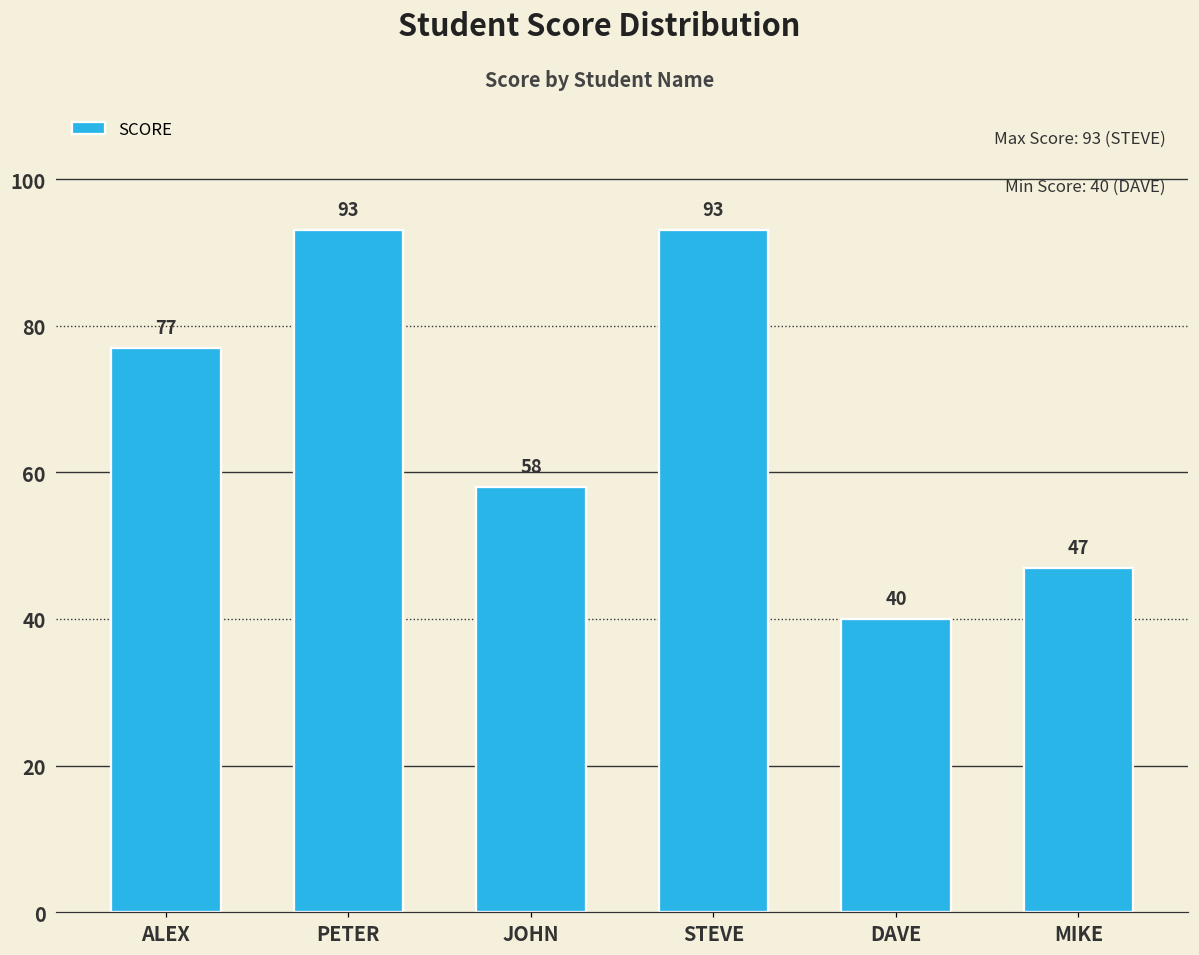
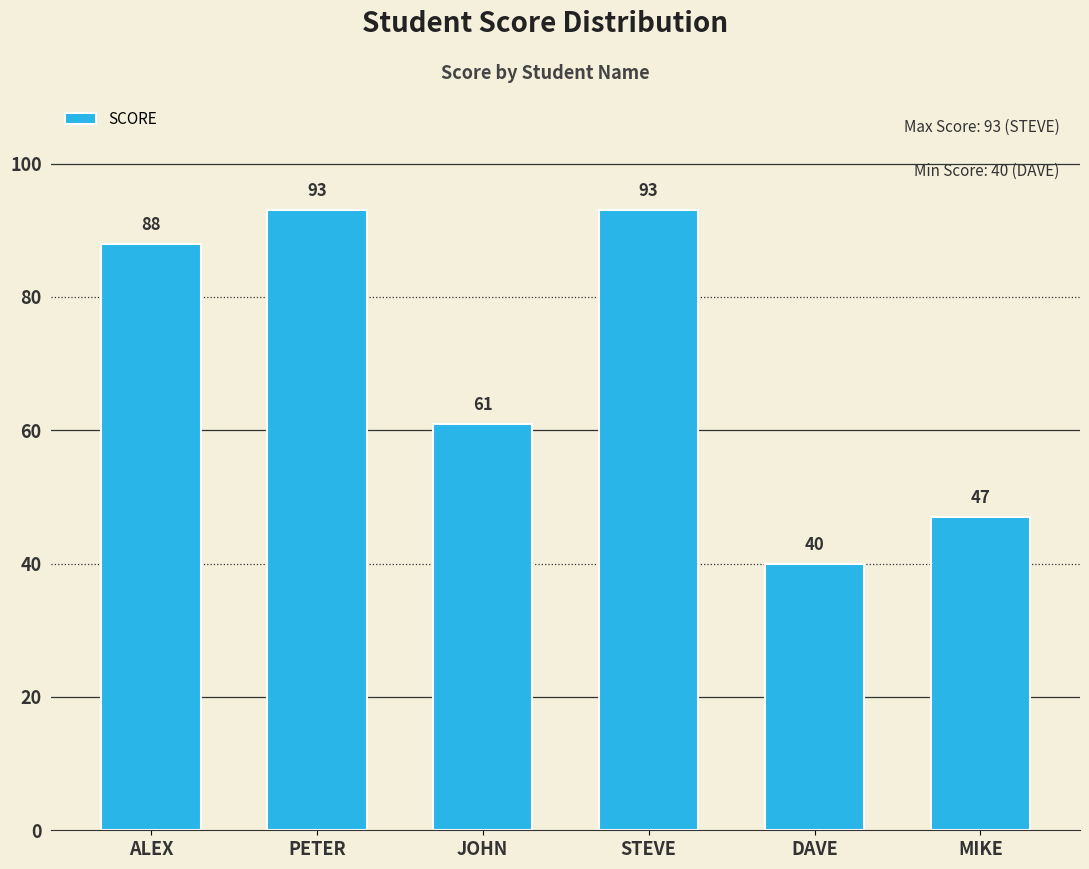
ALEX: 77 -> 88
JOHN: 58 -> 61
